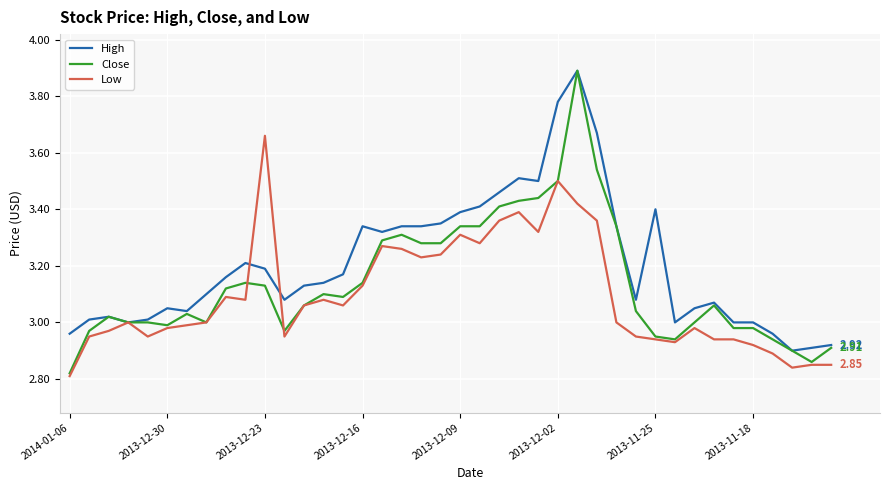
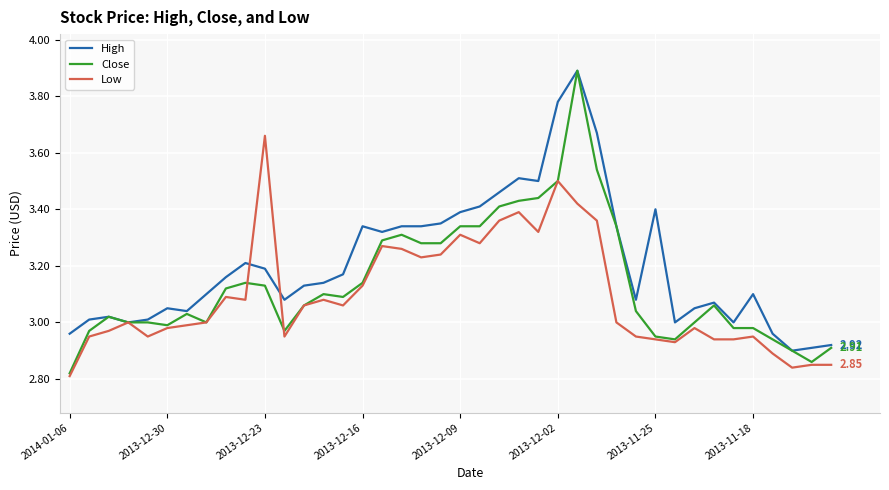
High, 2013-11-18: 3.0 -> 3.1
Low, 2013-11-18: 2.92 -> 2.95
